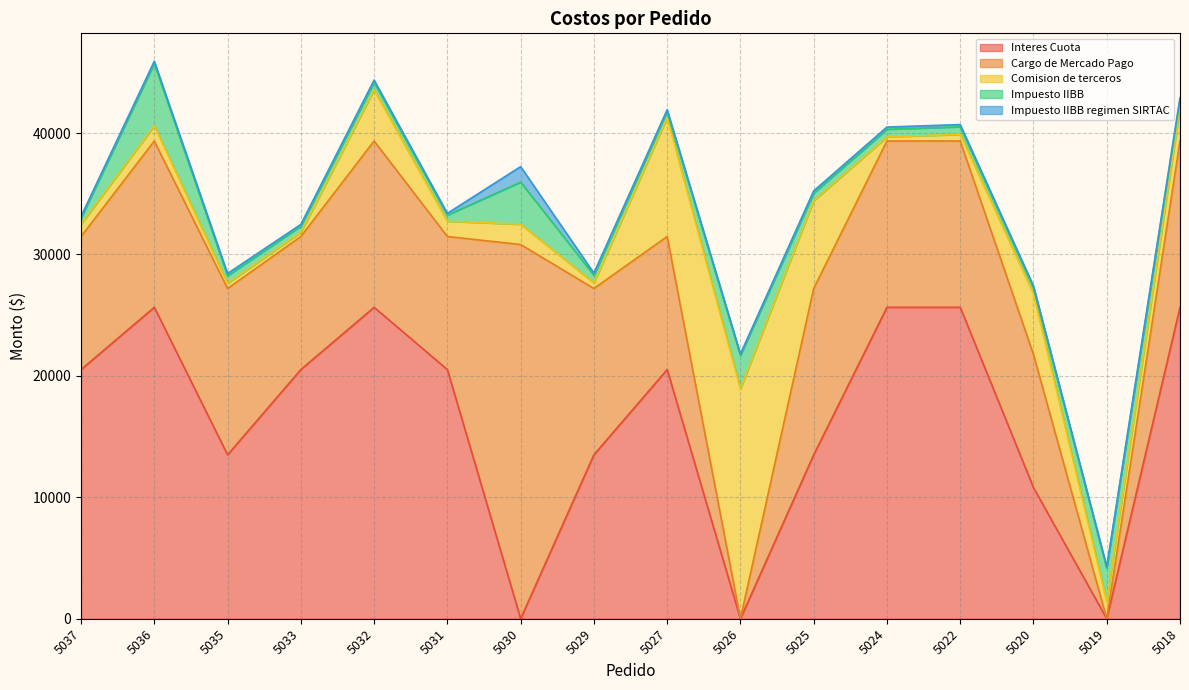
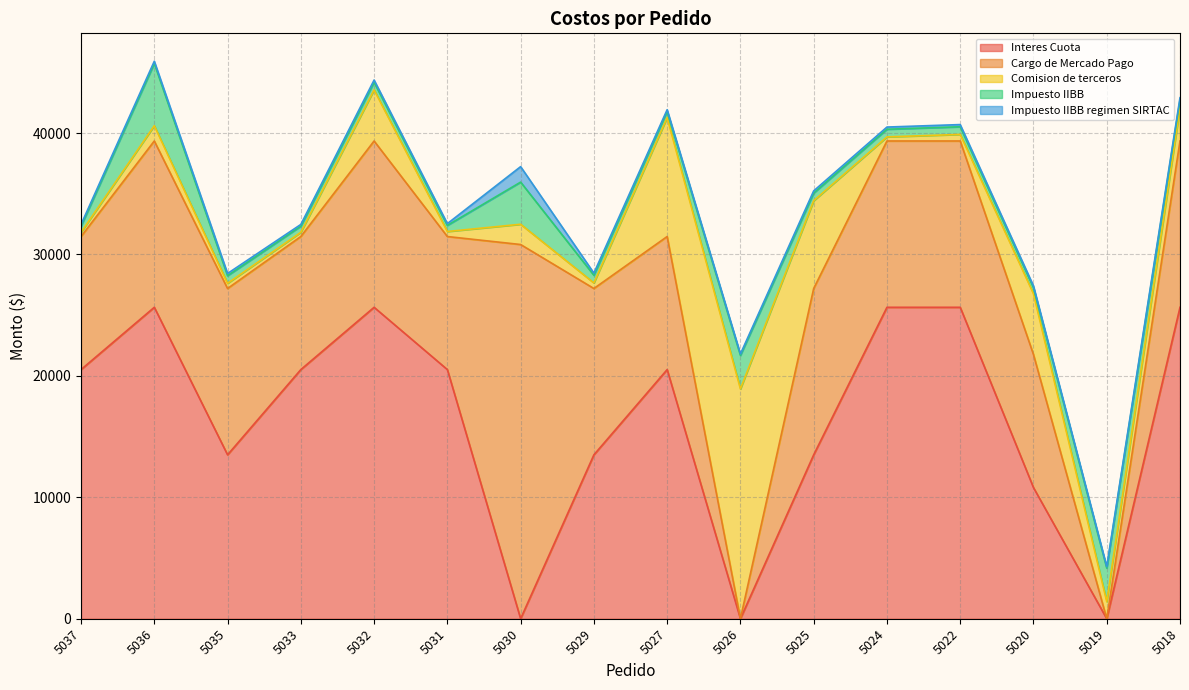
Comision de terceros, 5037: 1000 -> 300
Comision de terceros, 5031: 1300 -> 400
